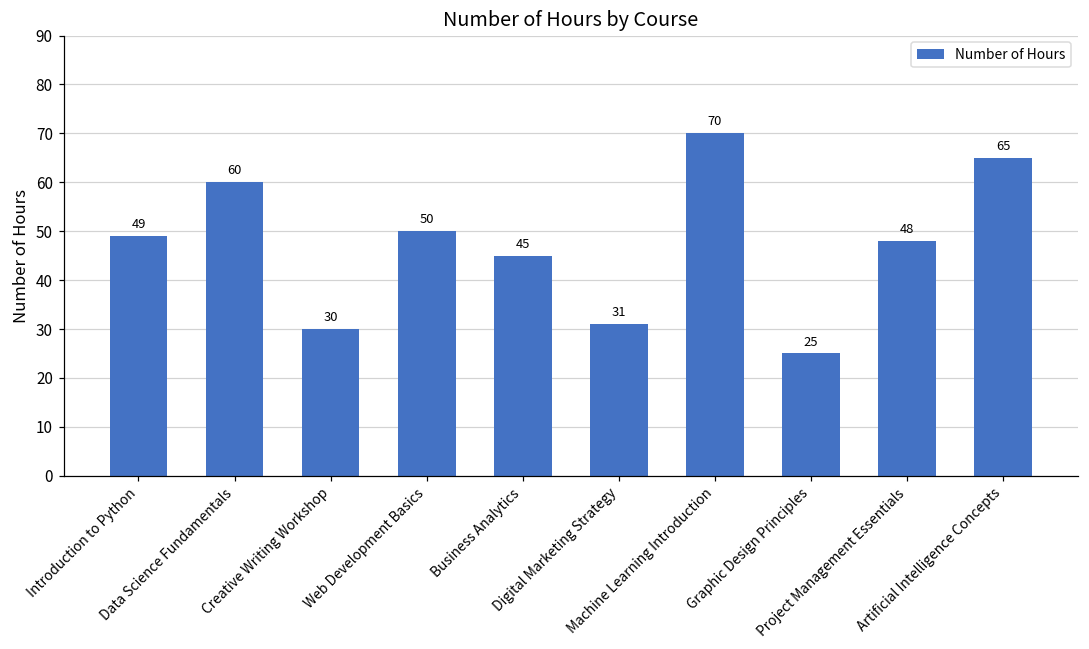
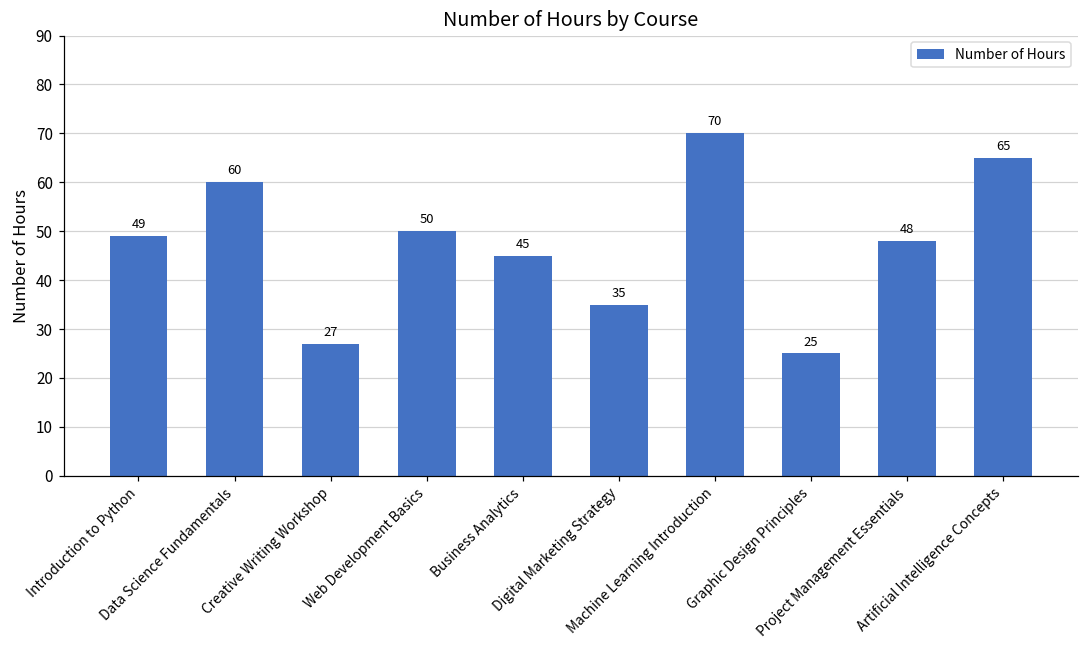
Creative Writing Workshop: 30 -> 27
Digital Marketing Strategy: 31 -> 35
